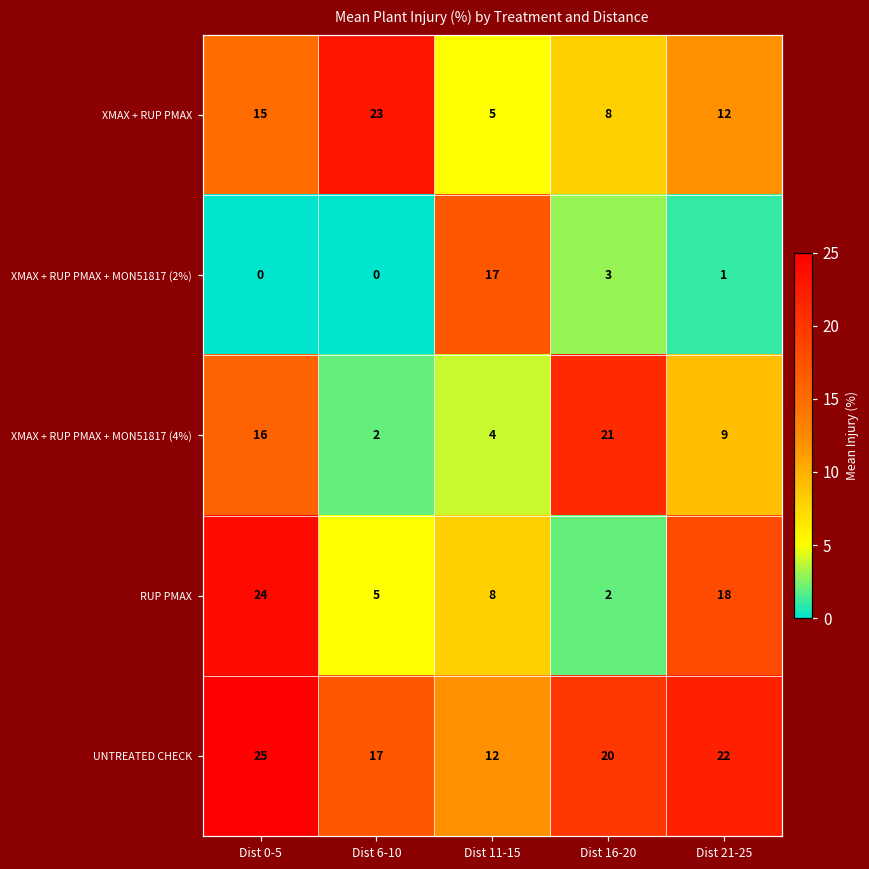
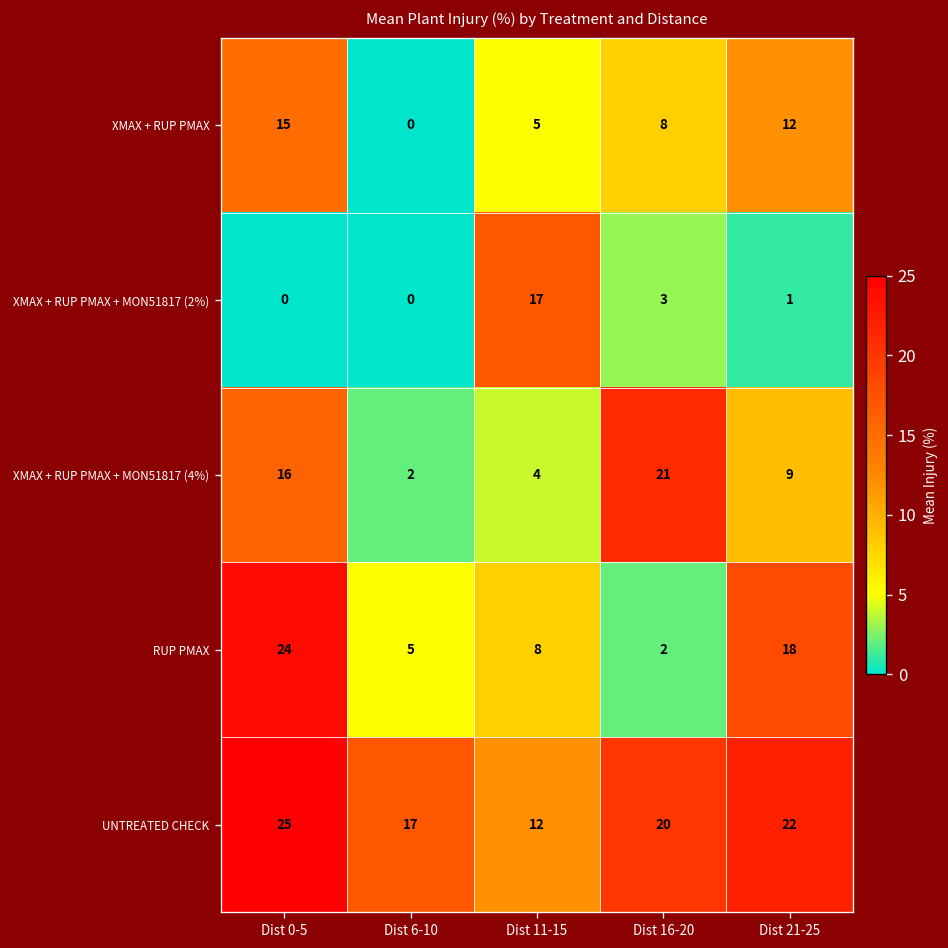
XMAX + RUP PMAX, Dist 6-10: 23 -> 0
